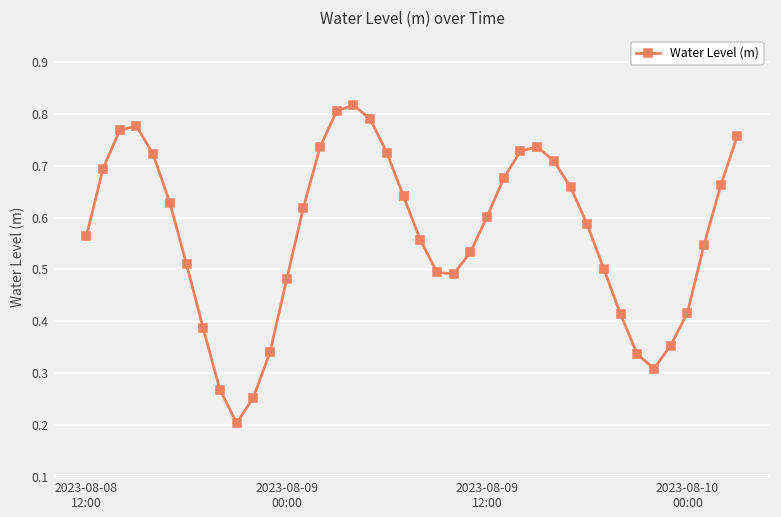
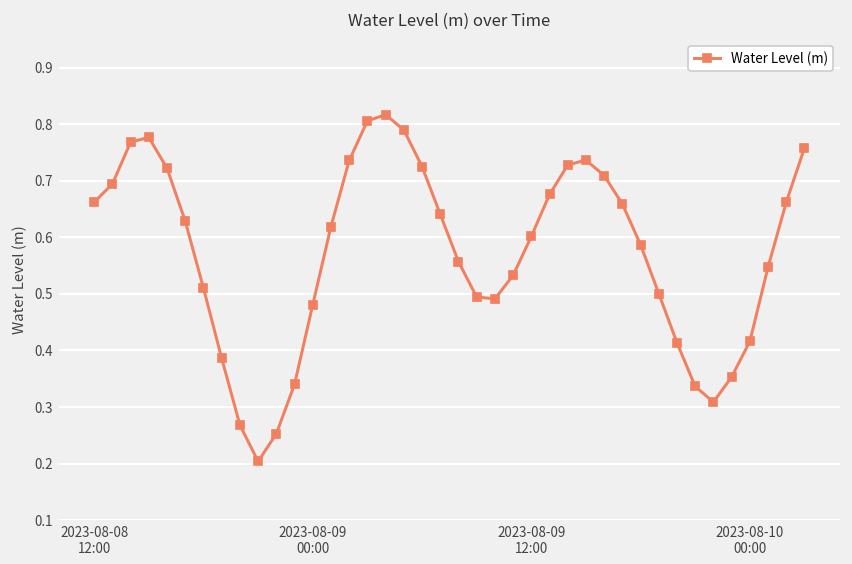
2023-08-08 12:00: 0.56 -> 0.66
